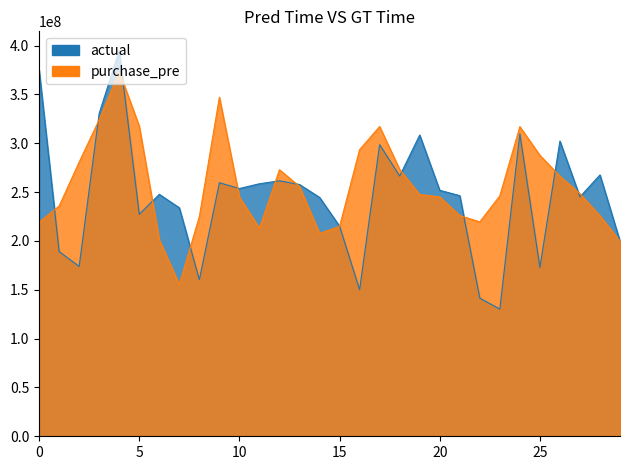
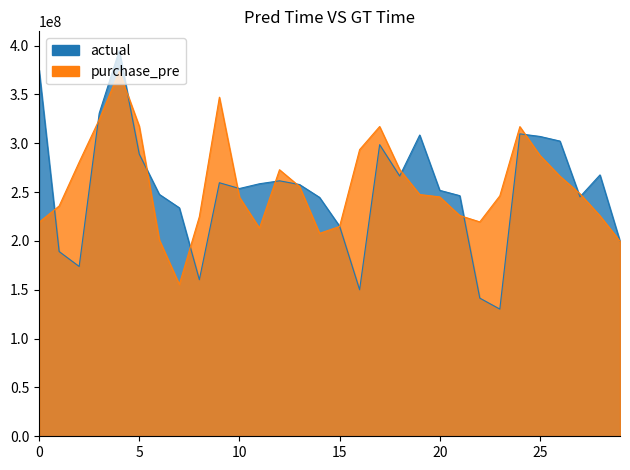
actual, 5: 230000000 -> 290000000
actual, 25: 170000000 -> 310000000
